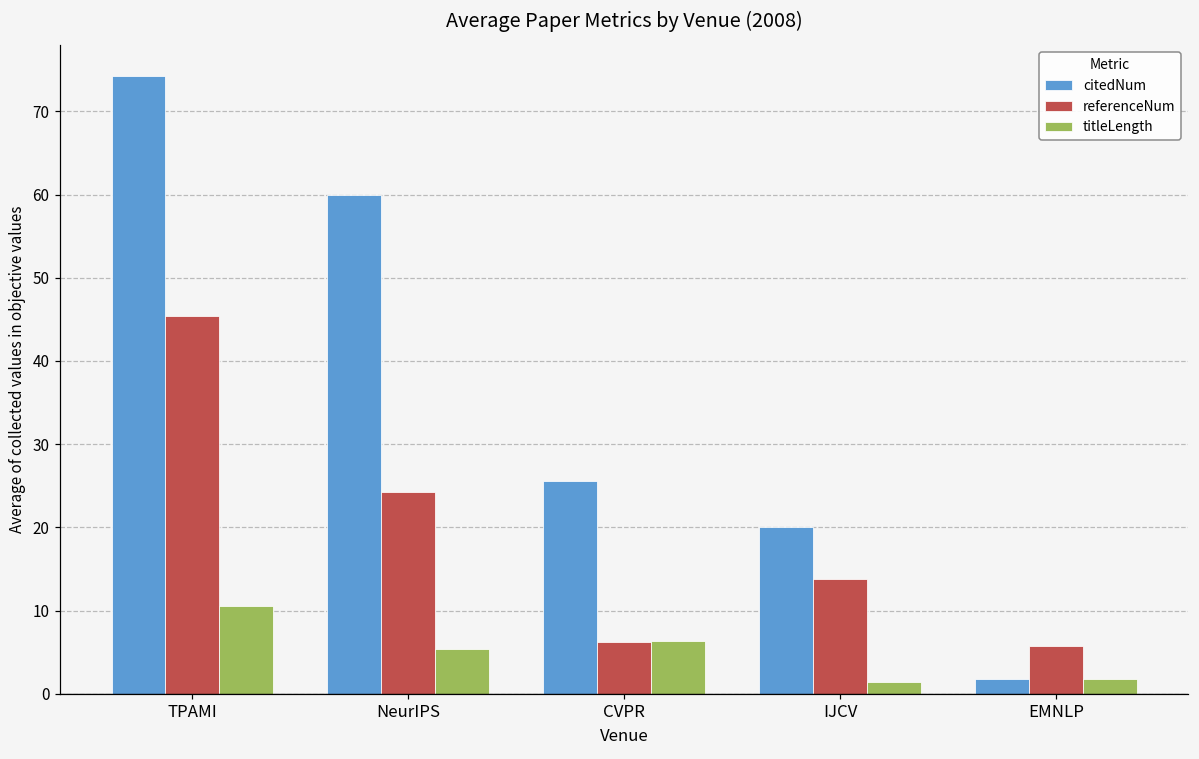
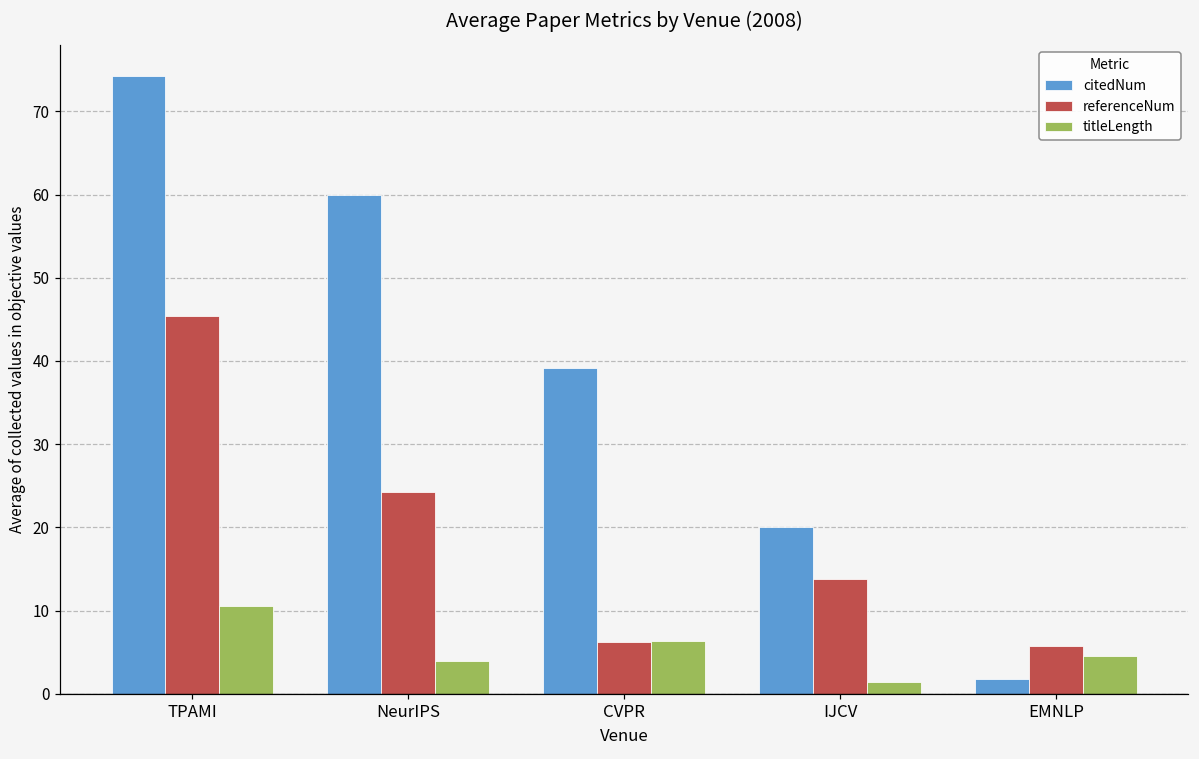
titleLength, NeurIPS: 5 -> 4
citedNum, CVPR: 26 -> 39
titleLength, EMNLP: 2 -> 5
